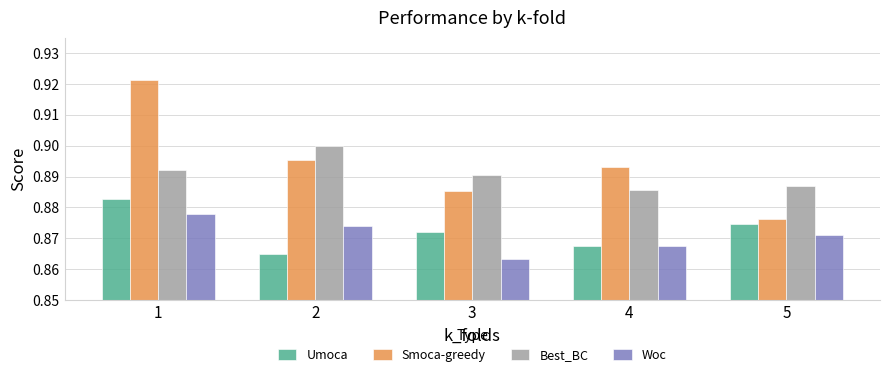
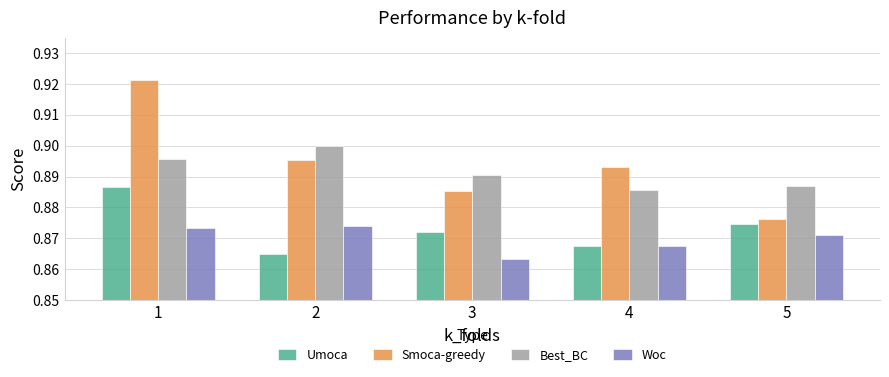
Umoca, 1: 0.883 -> 0.886
Best_BC, 1: 0.892 -> 0.896
Woc, 1: 0.878 -> 0.873
